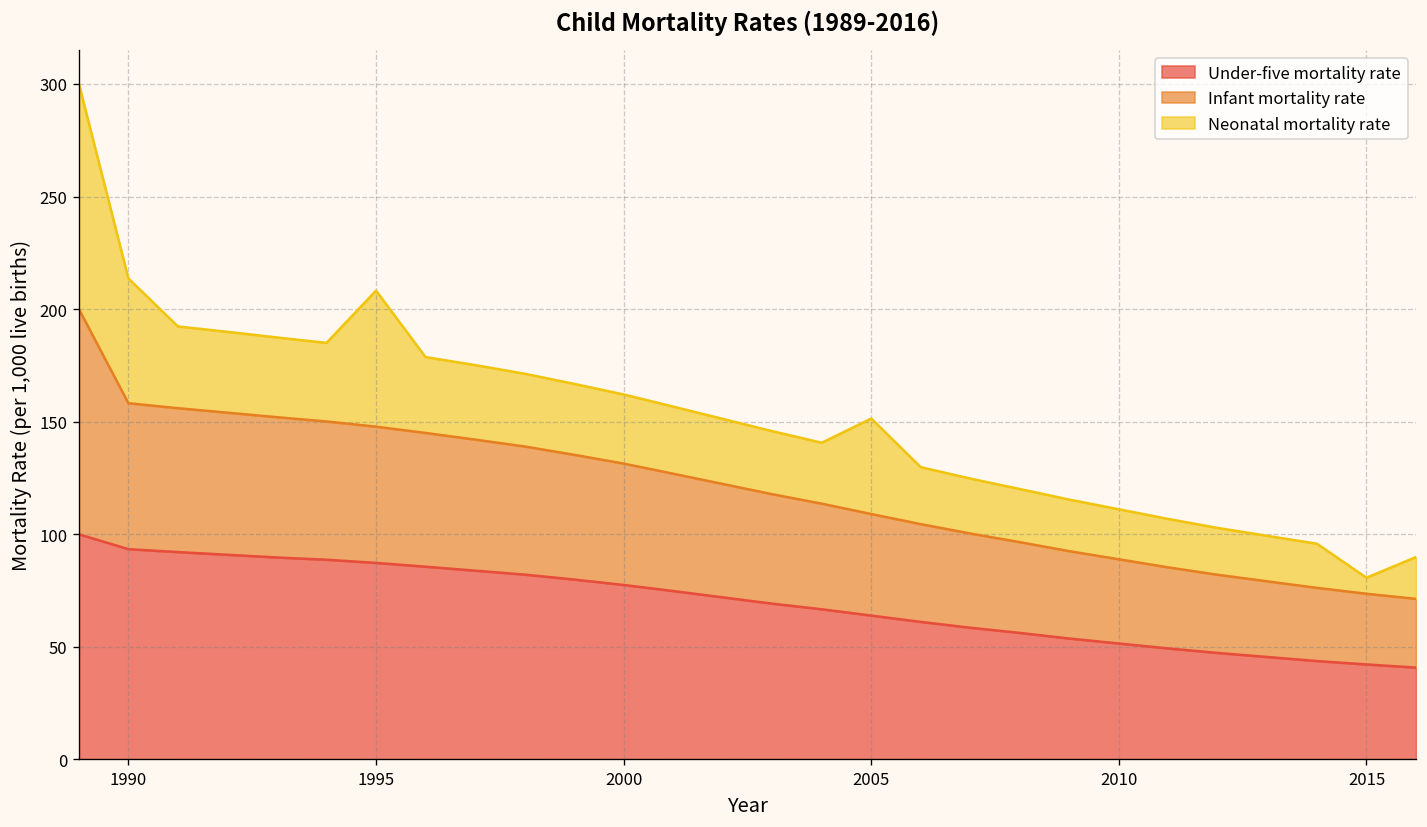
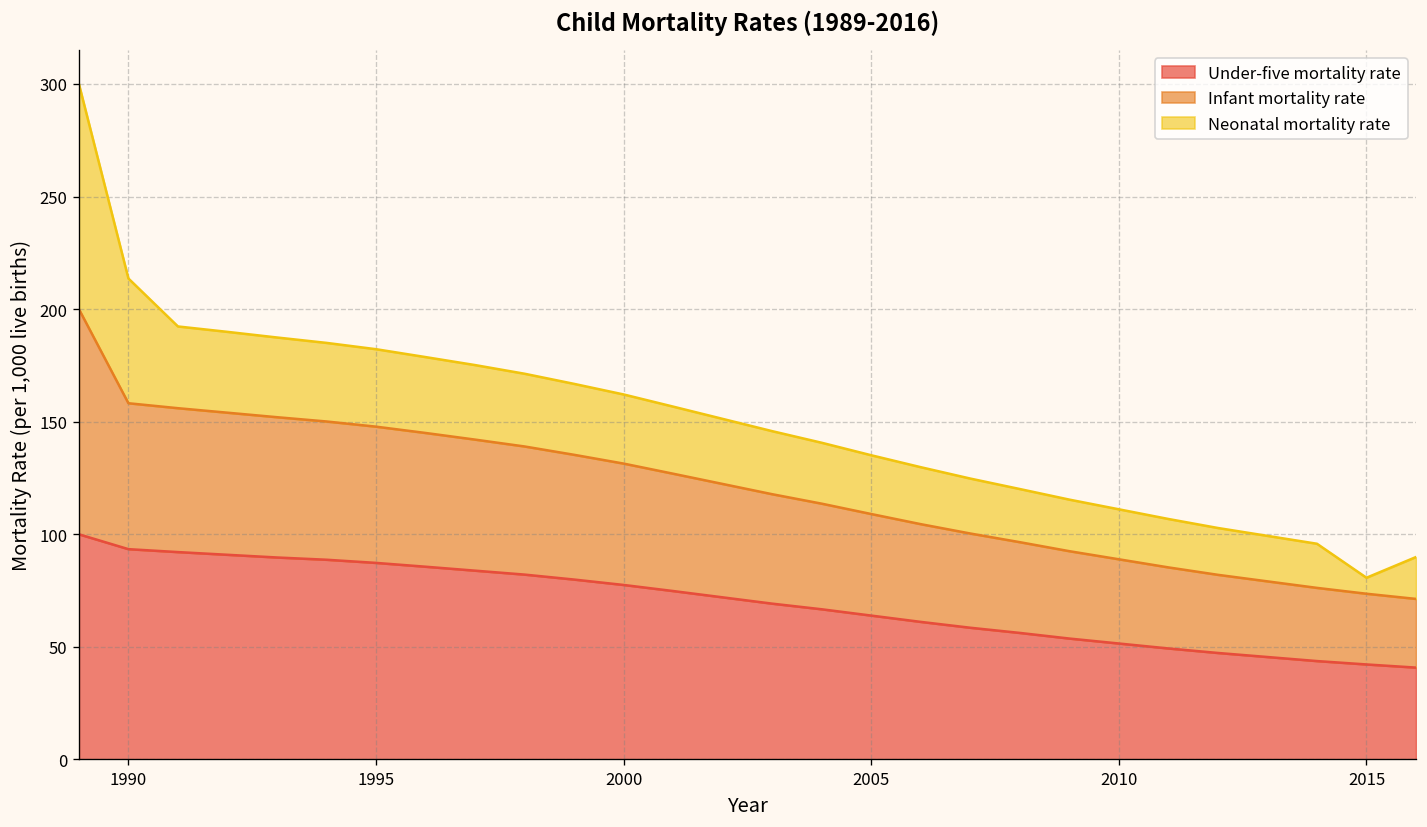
Neonatal mortality rate, 1995: 60 -> 34
Neonatal mortality rate, 2005: 42 -> 26
